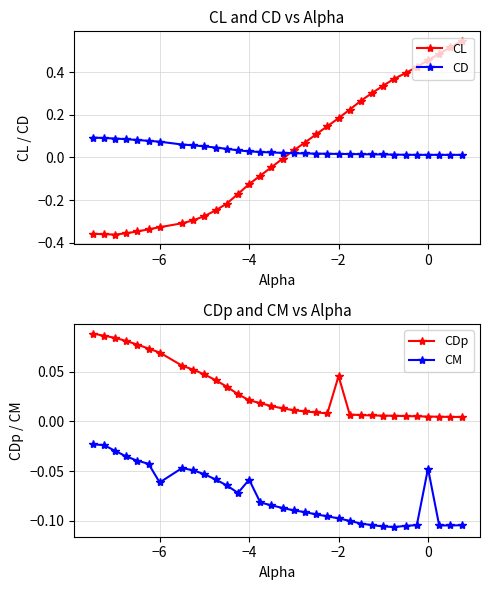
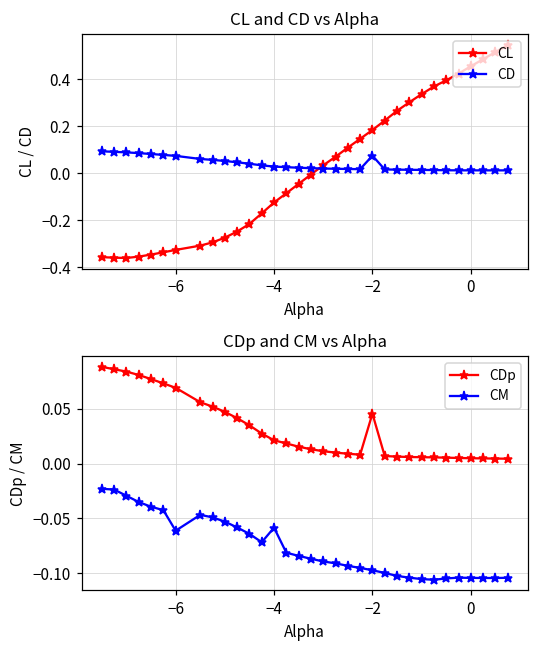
CL and CD vs Alpha, CD, −2: 0.02 -> 0.07
CDp and CM vs Alpha, CM, 0: -0.05 -> -0.10
